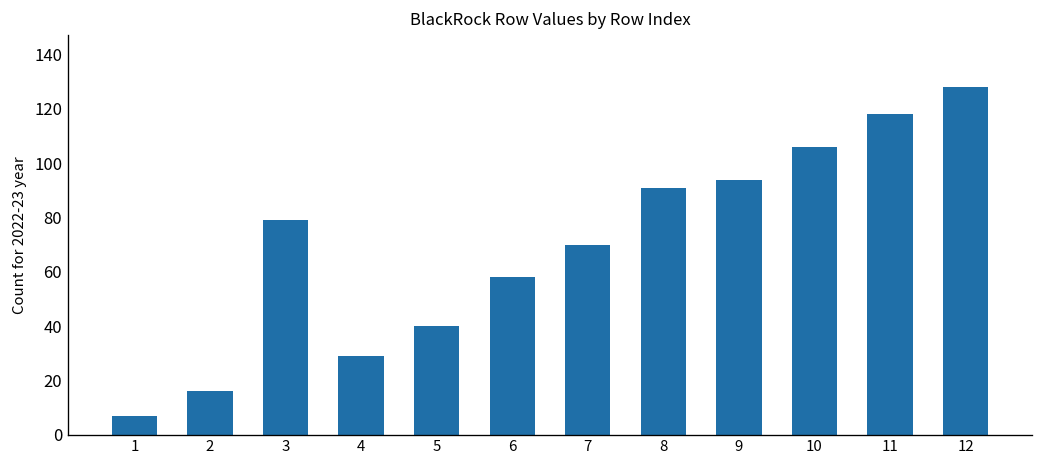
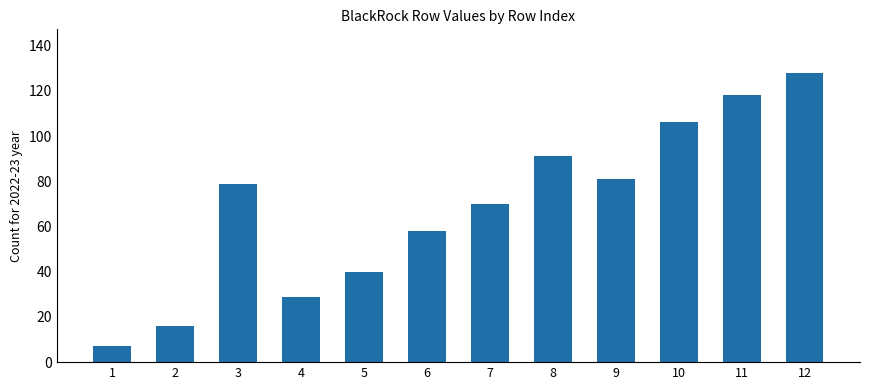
9: 94 -> 81
